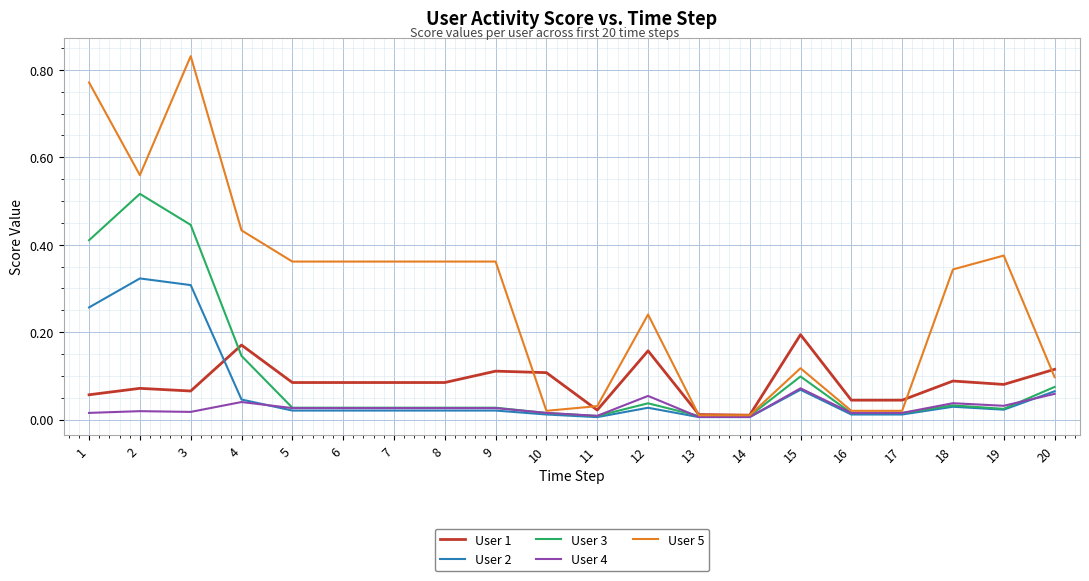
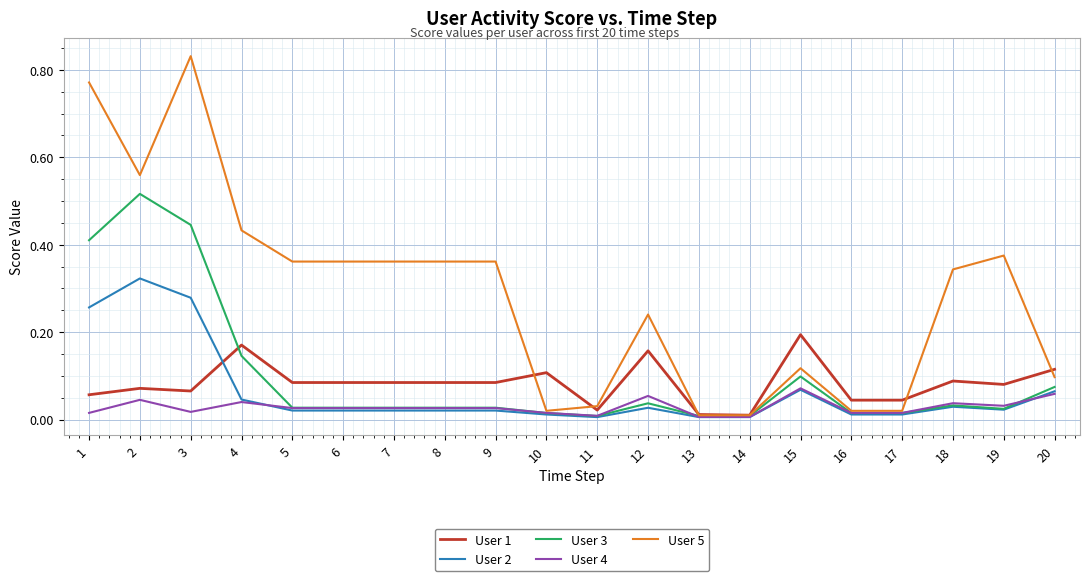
User 4, 2: 0.02 -> 0.05
User 2, 3: 0.31 -> 0.28
User 1, 9: 0.11 -> 0.08
